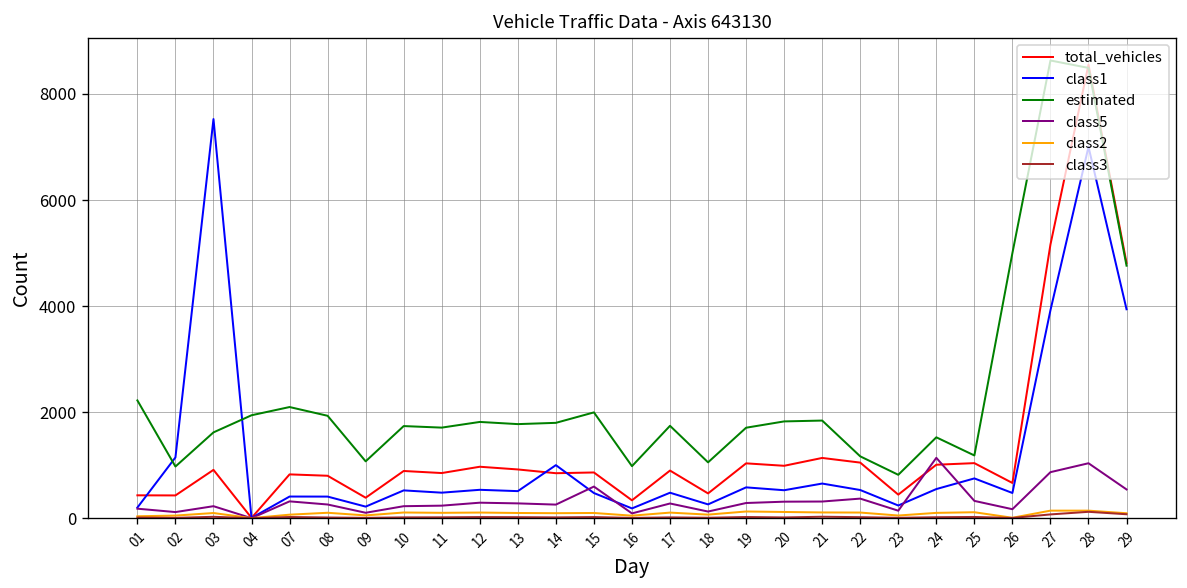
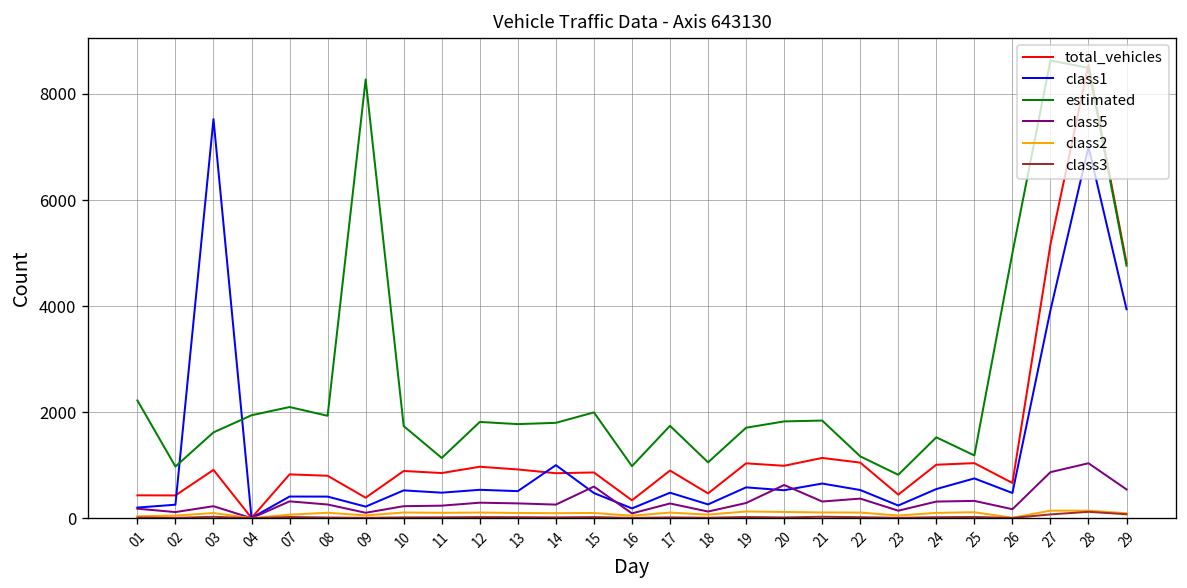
class1, 02: 1100 -> 300
estimated, 09: 1100 -> 8300
estimated, 11: 1700 -> 1100
class5, 20: 300 -> 600
class5, 24: 1100 -> 300
